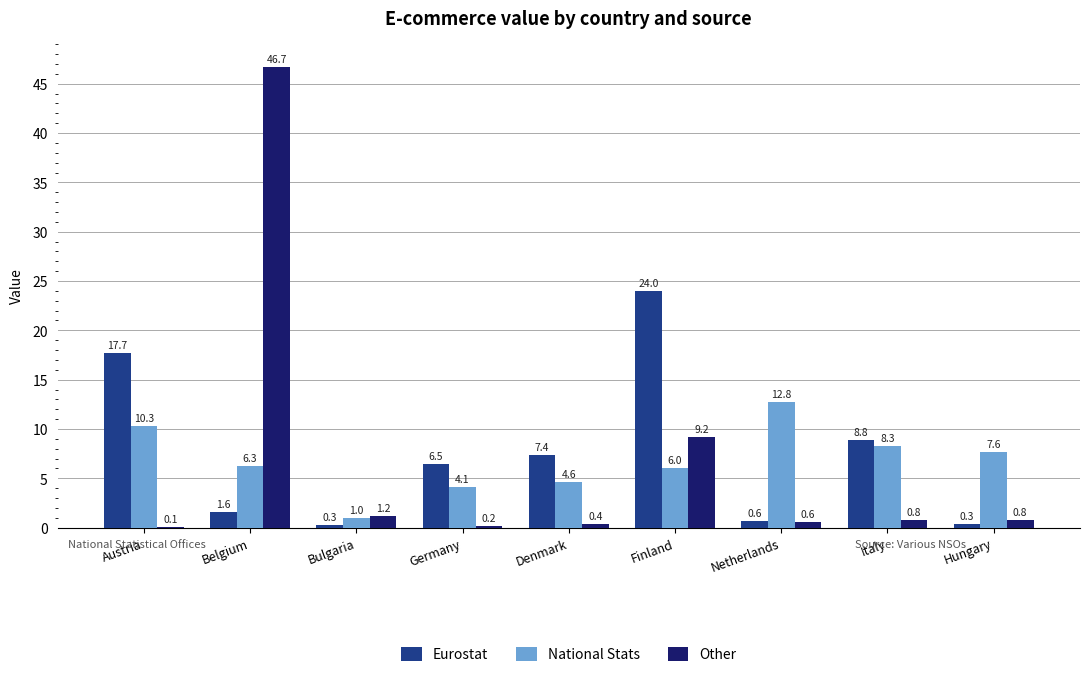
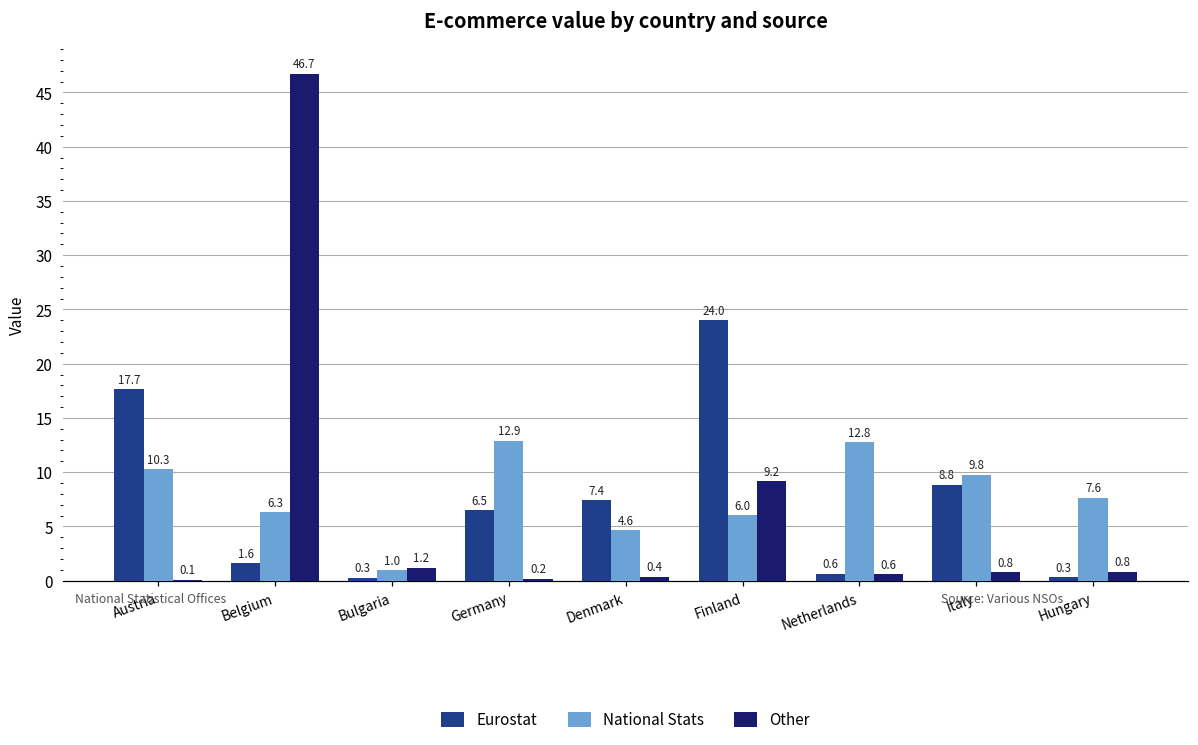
National Stats, Germany: 4.1 -> 12.9
National Stats, Italy: 8.3 -> 9.8
